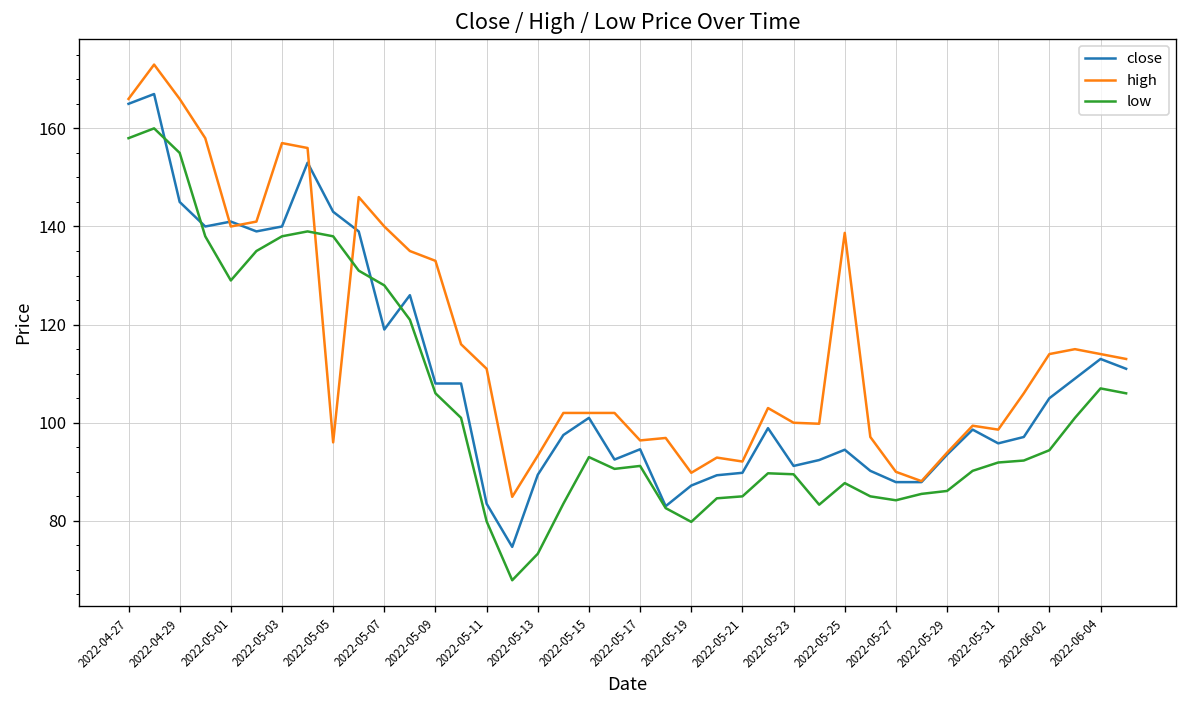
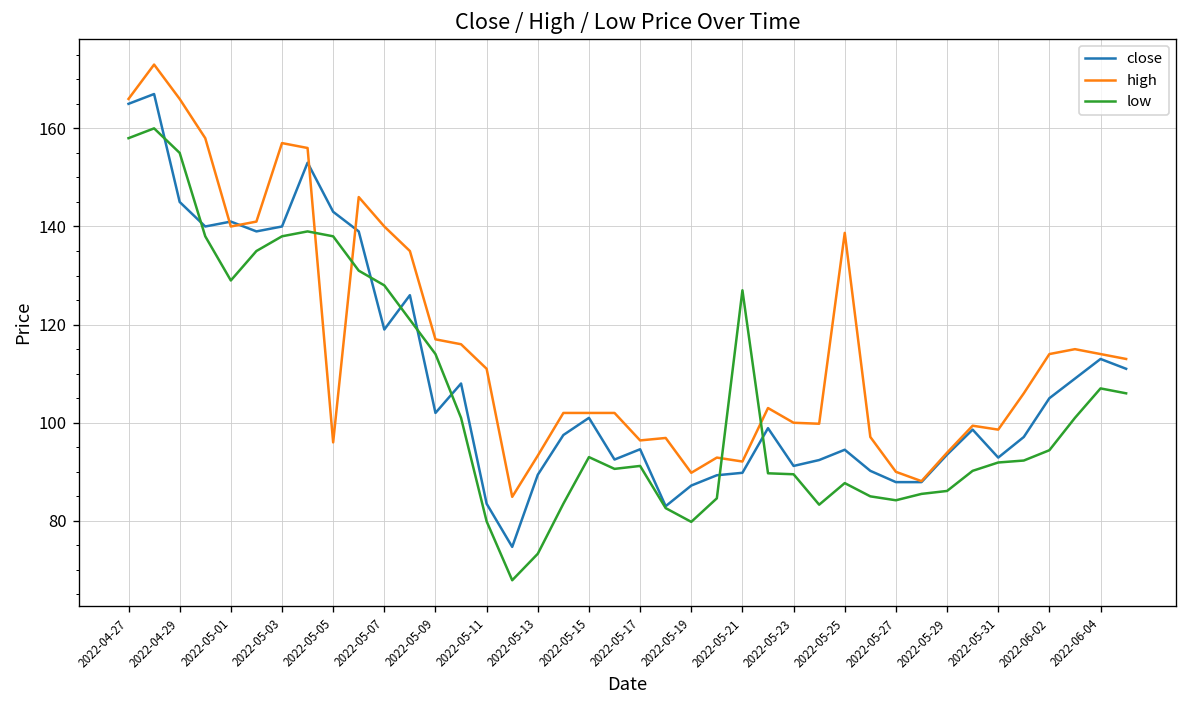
close, 2022-05-09: 108 -> 102
high, 2022-05-09: 133 -> 117
low, 2022-05-09: 106 -> 114
low, 2022-05-21: 85 -> 127
close, 2022-05-31: 96 -> 93
